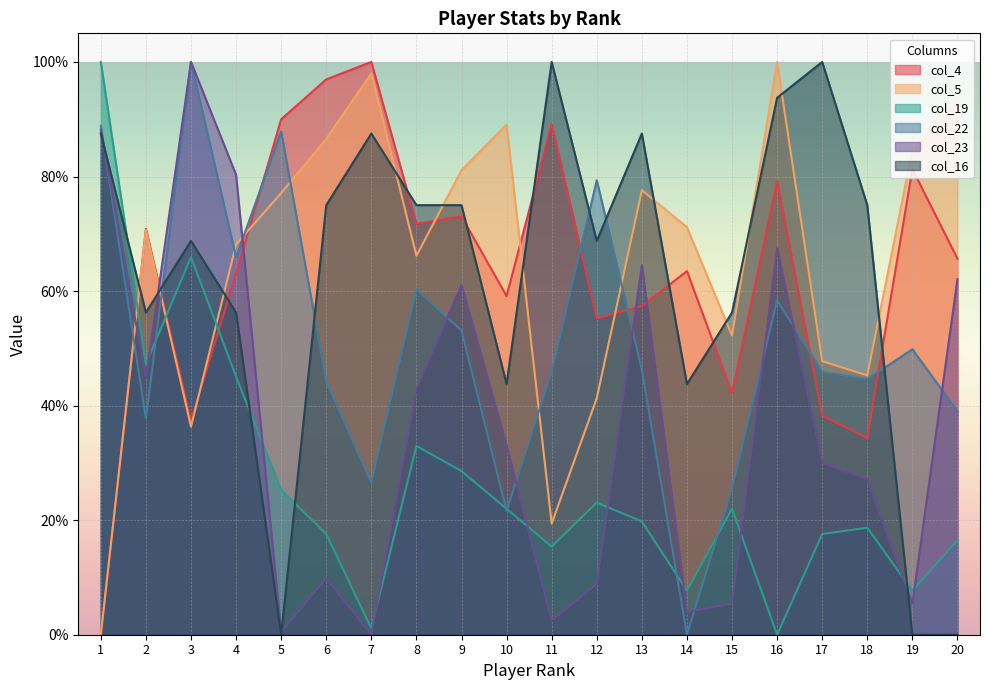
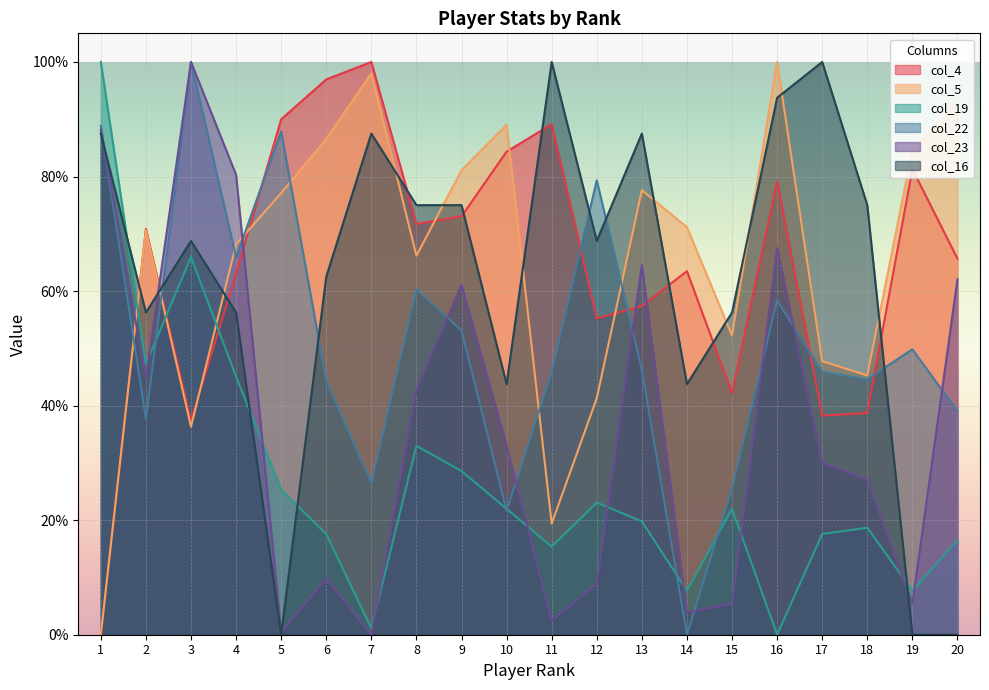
col_16, 6: 75% -> 62%
col_4, 10: 59% -> 84%
col_4, 18: 34% -> 39%
